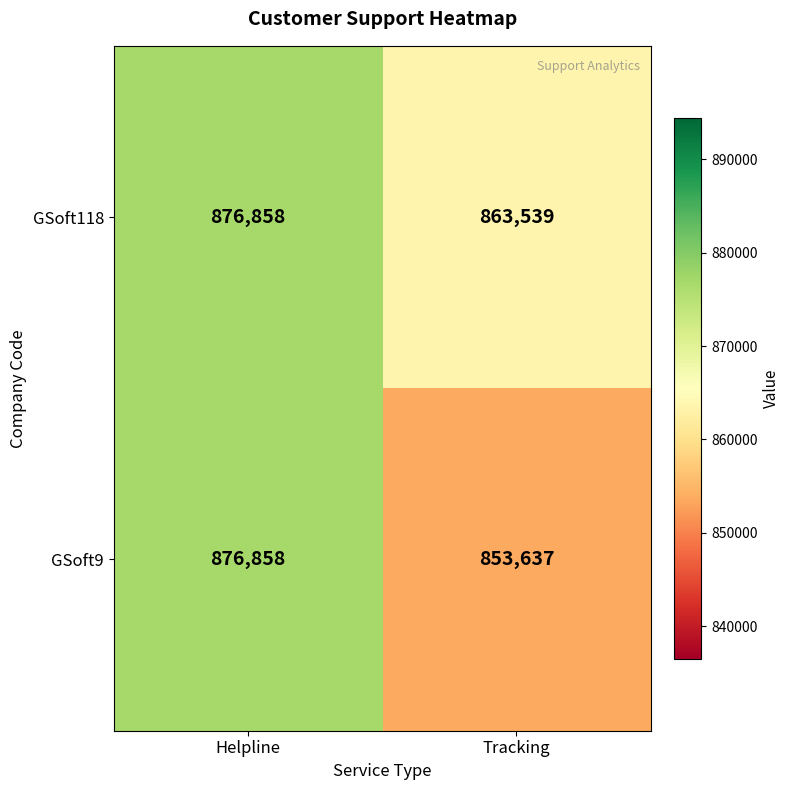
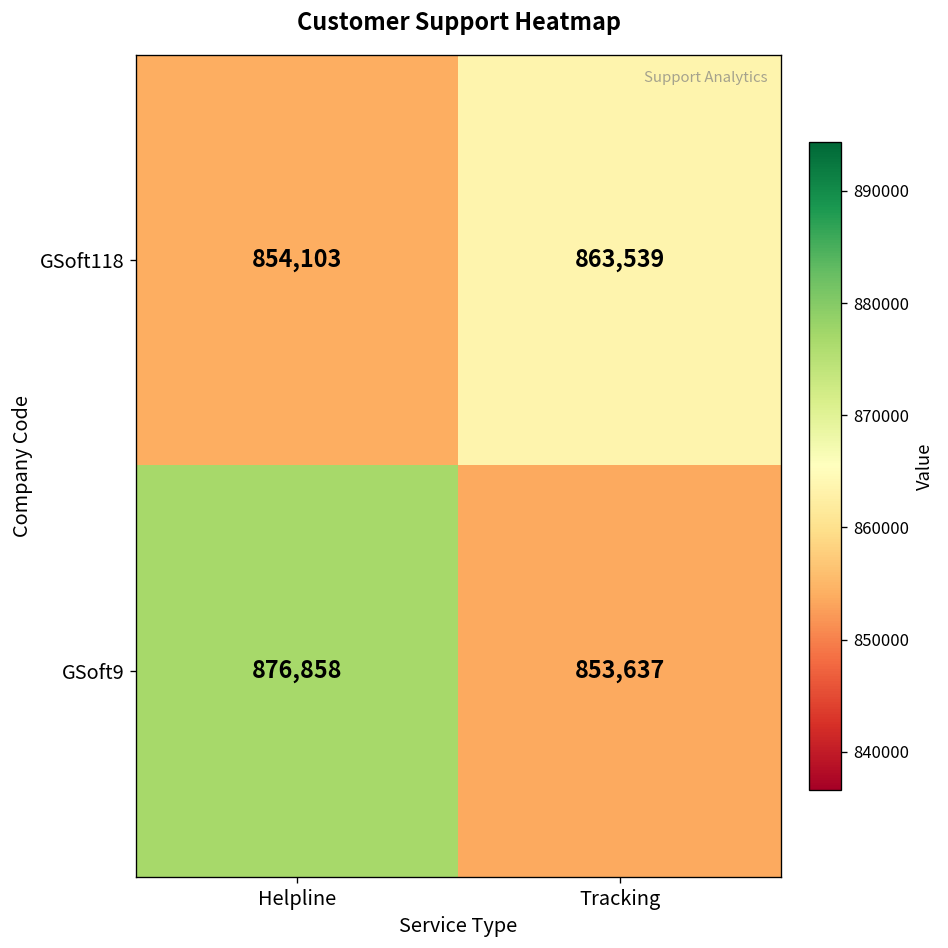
GSoft118, Helpline: 876,858 -> 854,103
